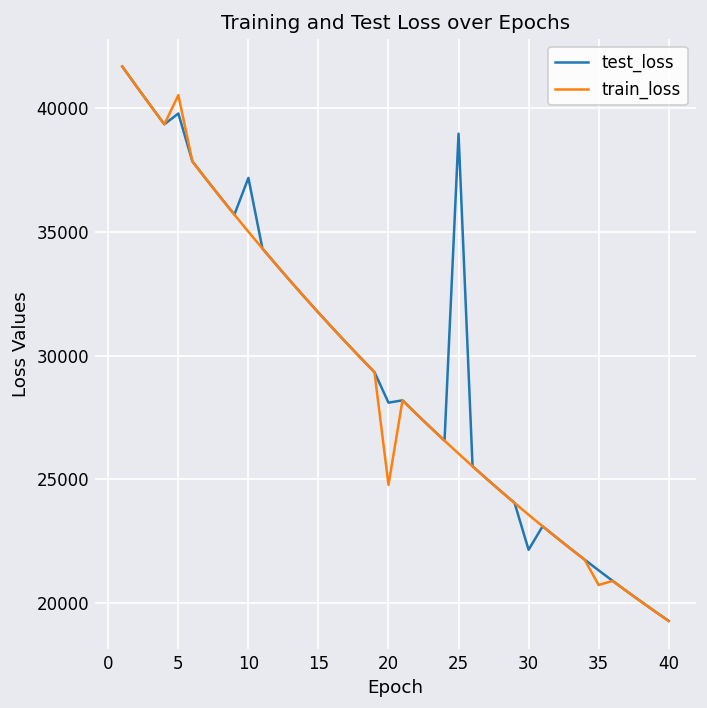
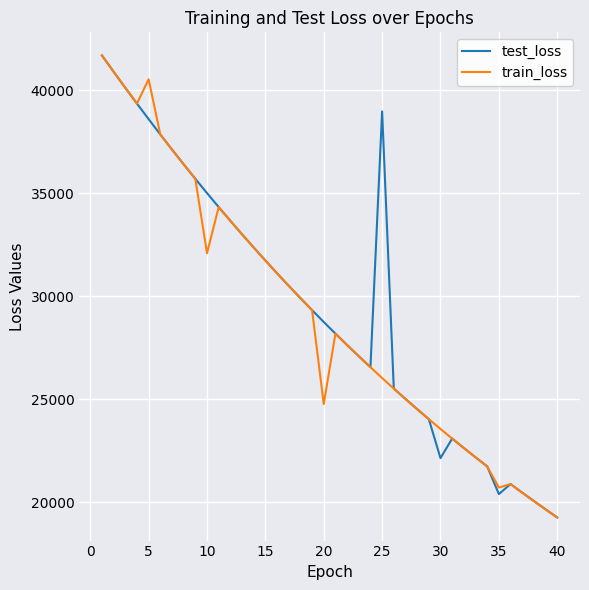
test_loss, 5: 39800 -> 38600
test_loss, 10: 37200 -> 35000
train_loss, 10: 35000 -> 32100
test_loss, 20: 28100 -> 28800
test_loss, 35: 21300 -> 20400
